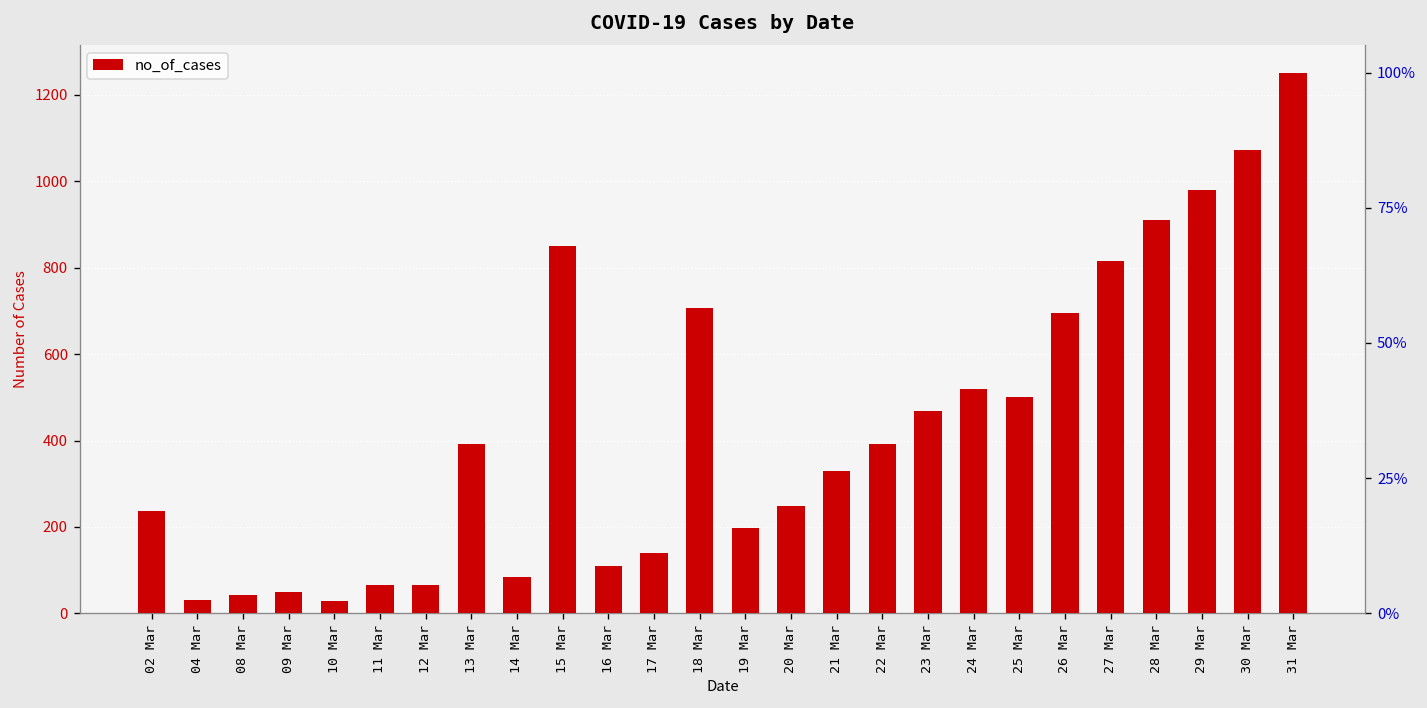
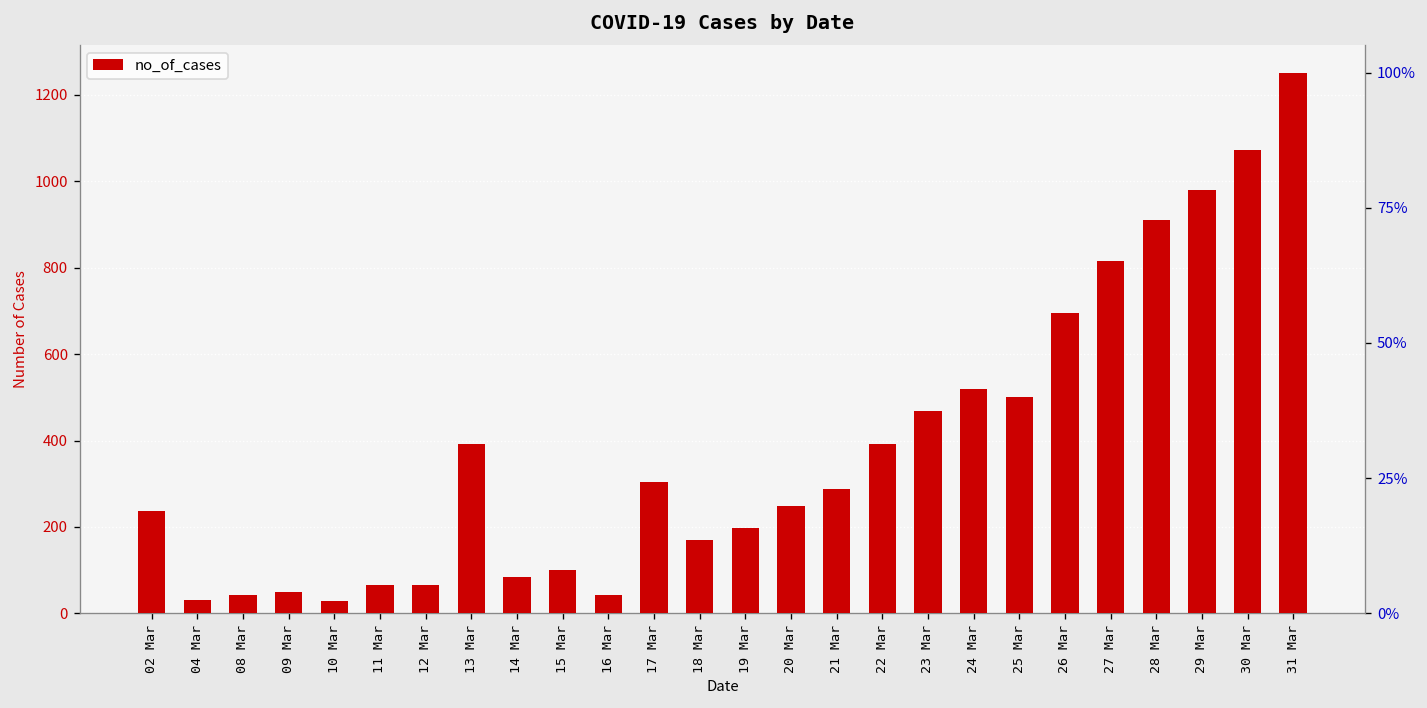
15 Mar: 850 -> 100
16 Mar: 110 -> 40
17 Mar: 140 -> 310
18 Mar: 710 -> 170
21 Mar: 330 -> 290
